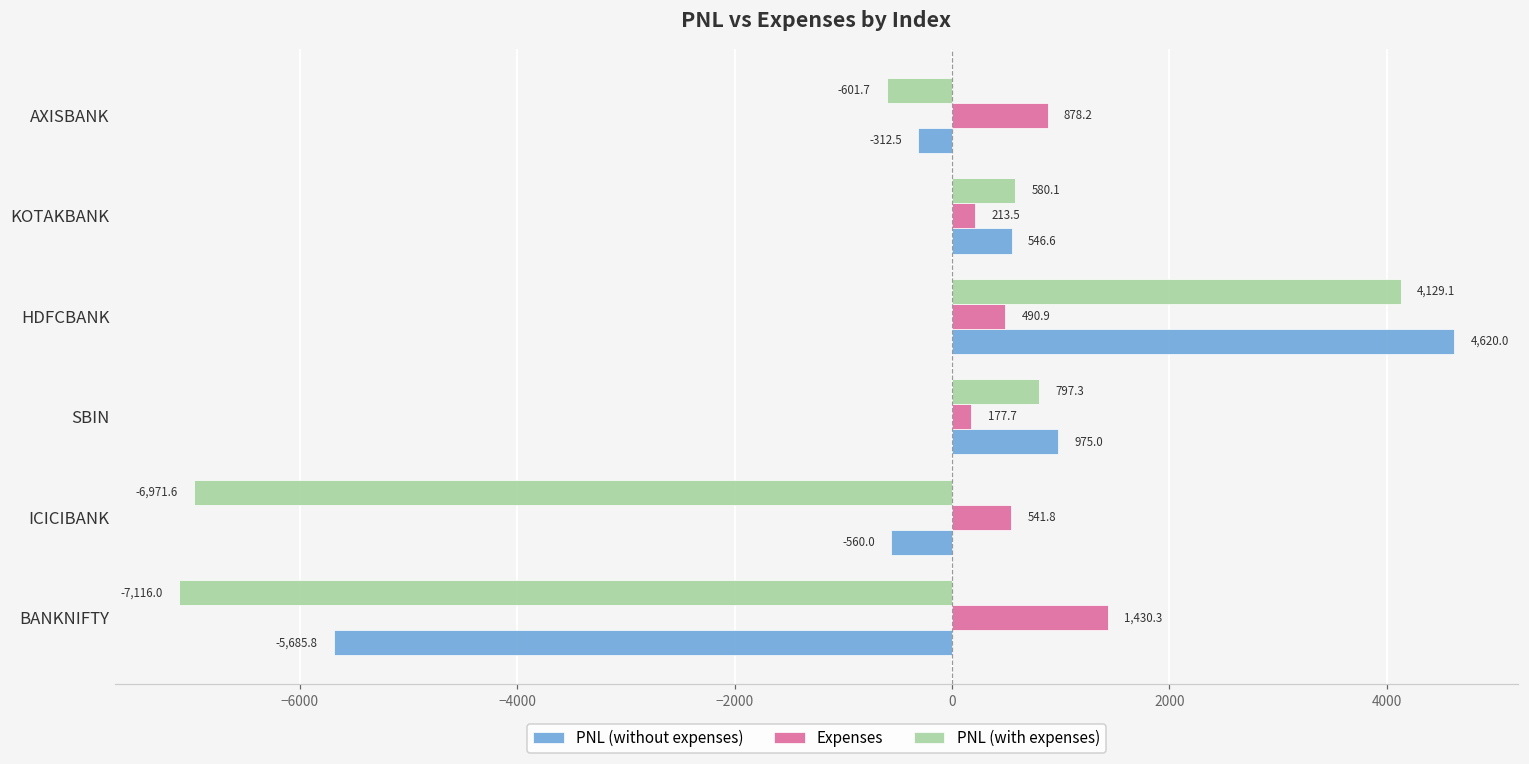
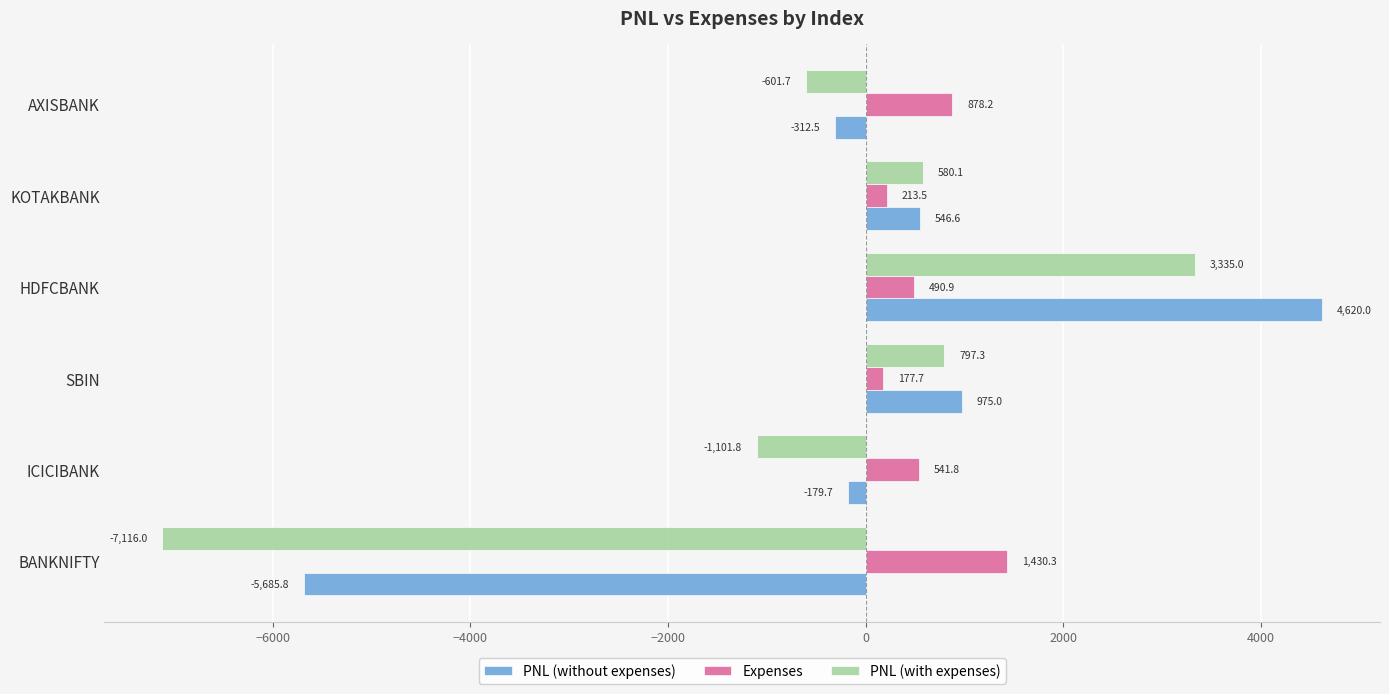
PNL (with expenses), HDFCBANK: 4,129.1 -> 3,335.0
PNL (with expenses), ICICIBANK: -6,971.6 -> -1,101.8
PNL (without expenses), ICICIBANK: -560.0 -> -179.7
